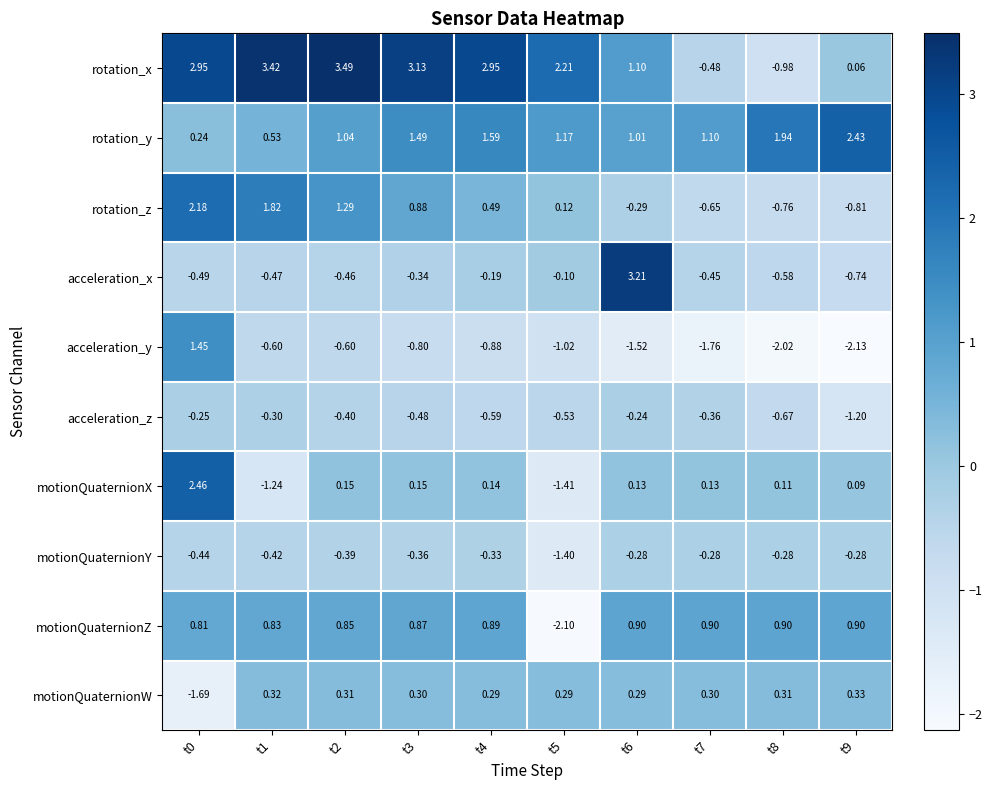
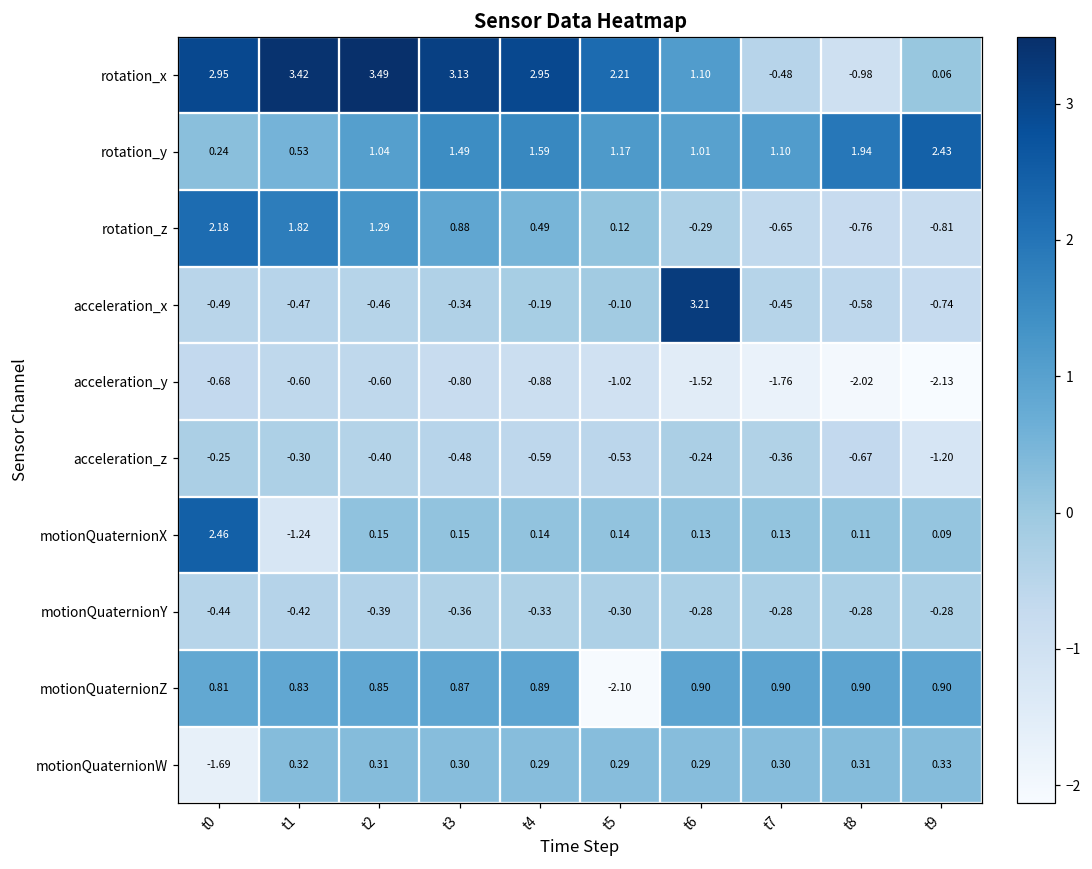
acceleration_y, t0: 1.45 -> -0.68
motionQuaternionX, t5: -1.41 -> 0.14
motionQuaternionY, t5: -1.40 -> -0.30
